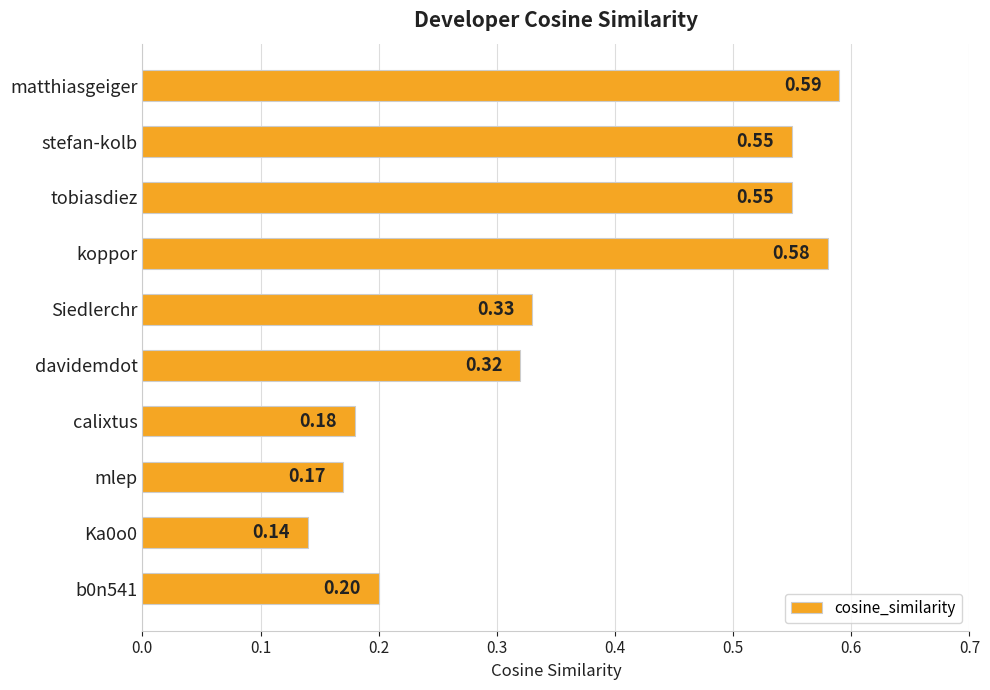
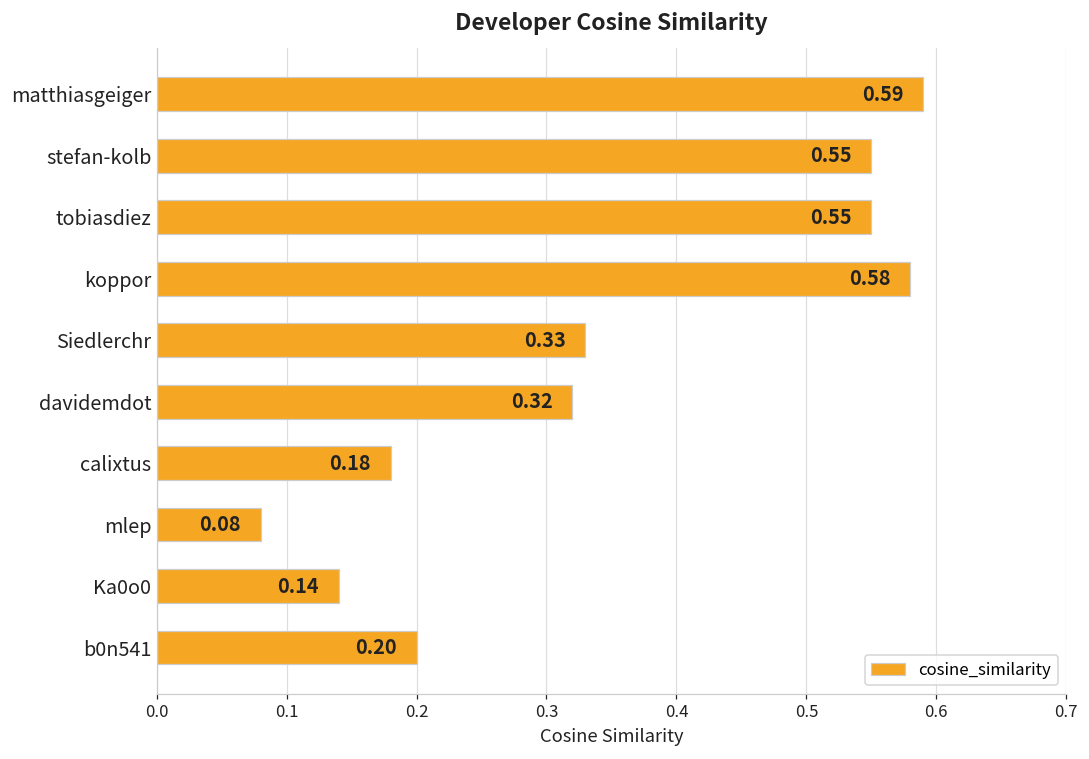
mlep: 0.17 -> 0.08
